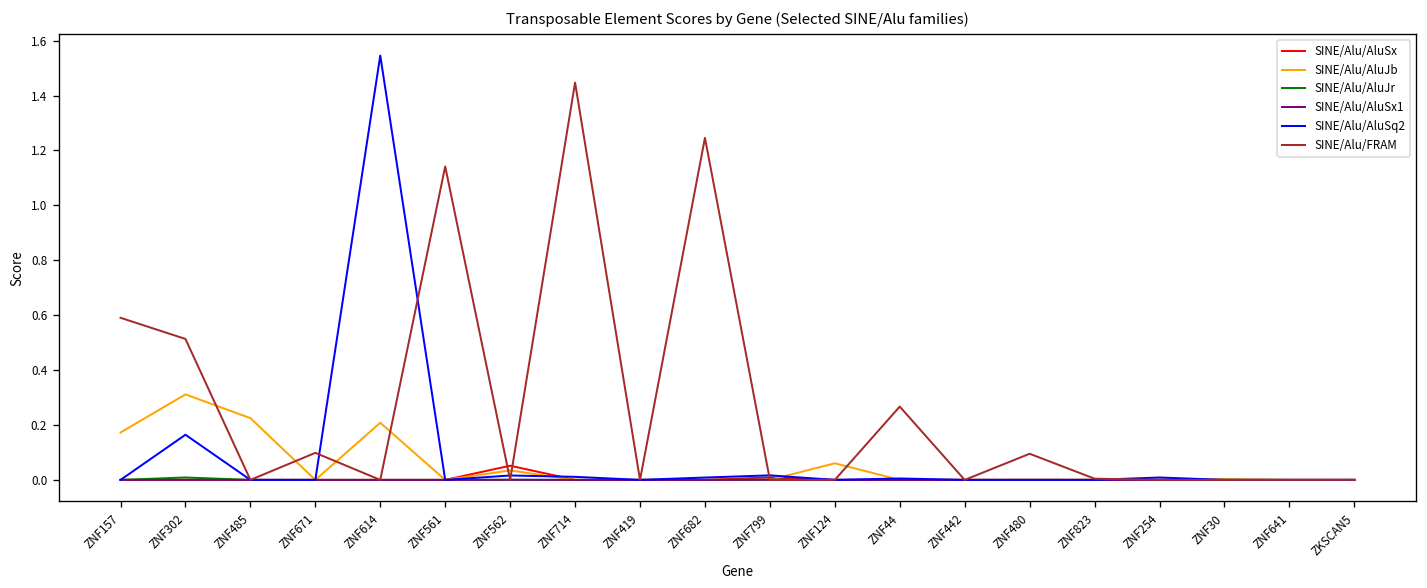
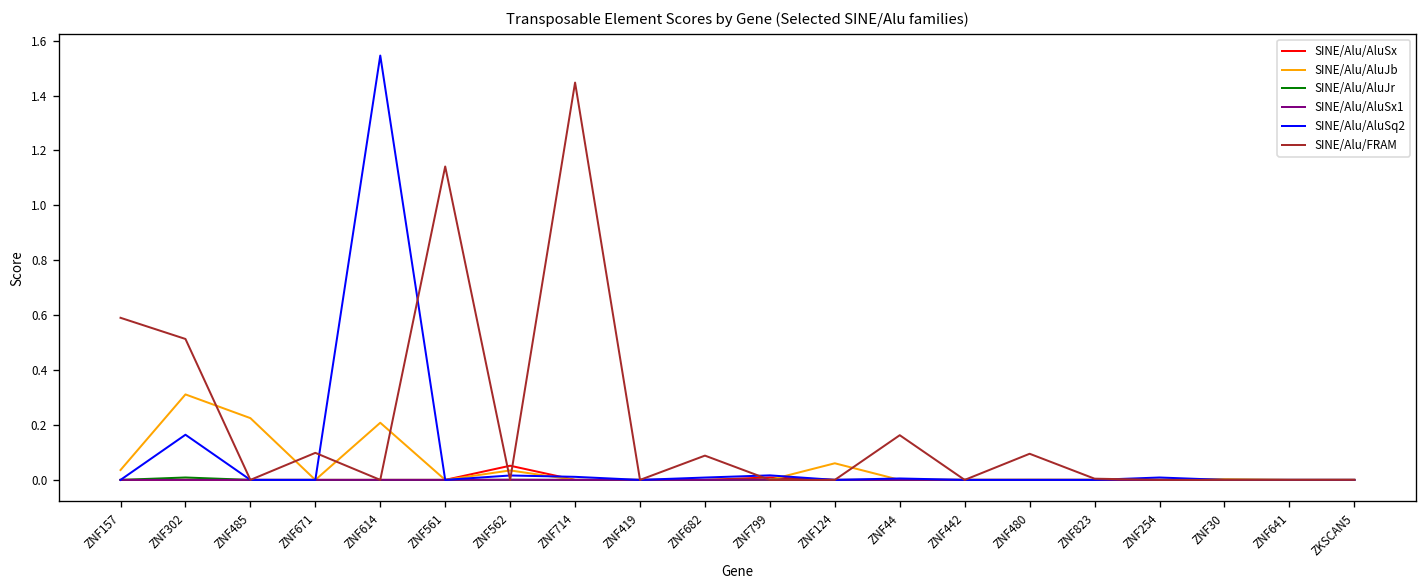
SINE/Alu/AluJb, ZNF157: 0.17 -> 0.04
SINE/Alu/FRAM, ZNF682: 1.25 -> 0.09
SINE/Alu/FRAM, ZNF44: 0.27 -> 0.16
